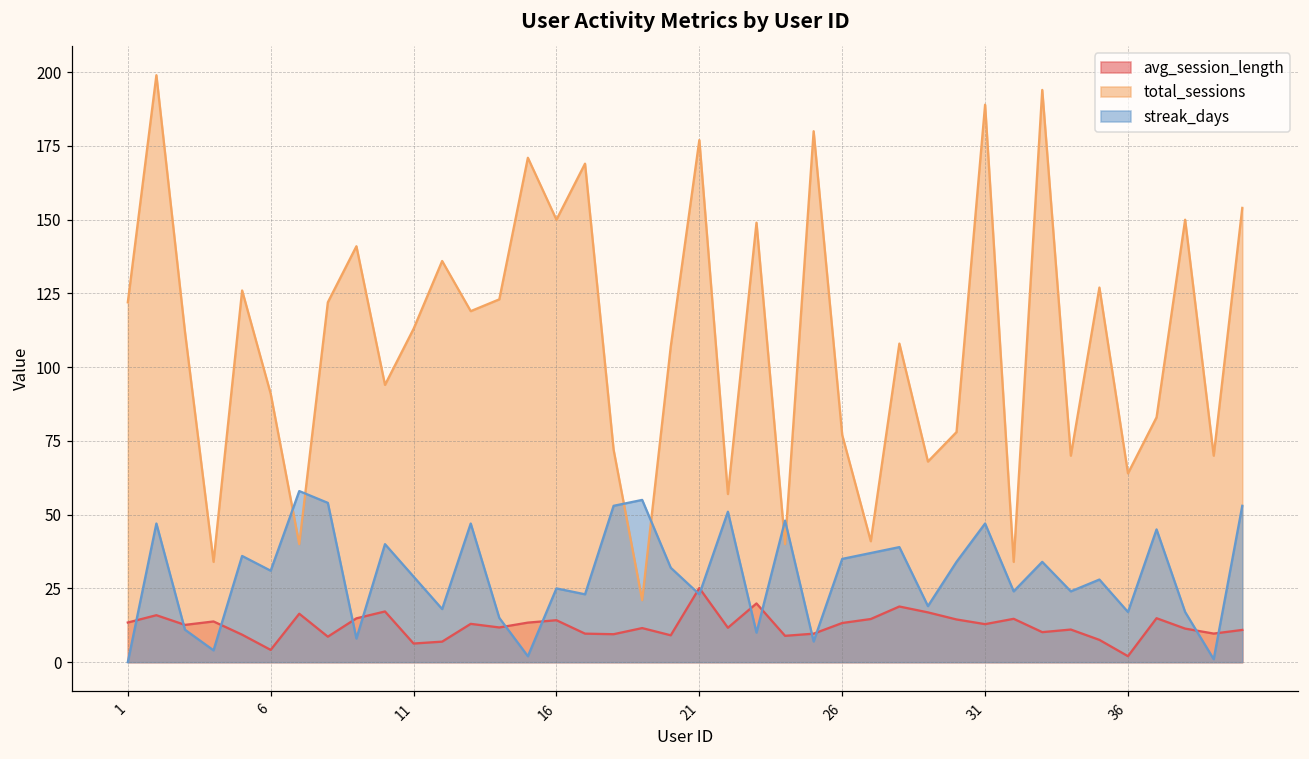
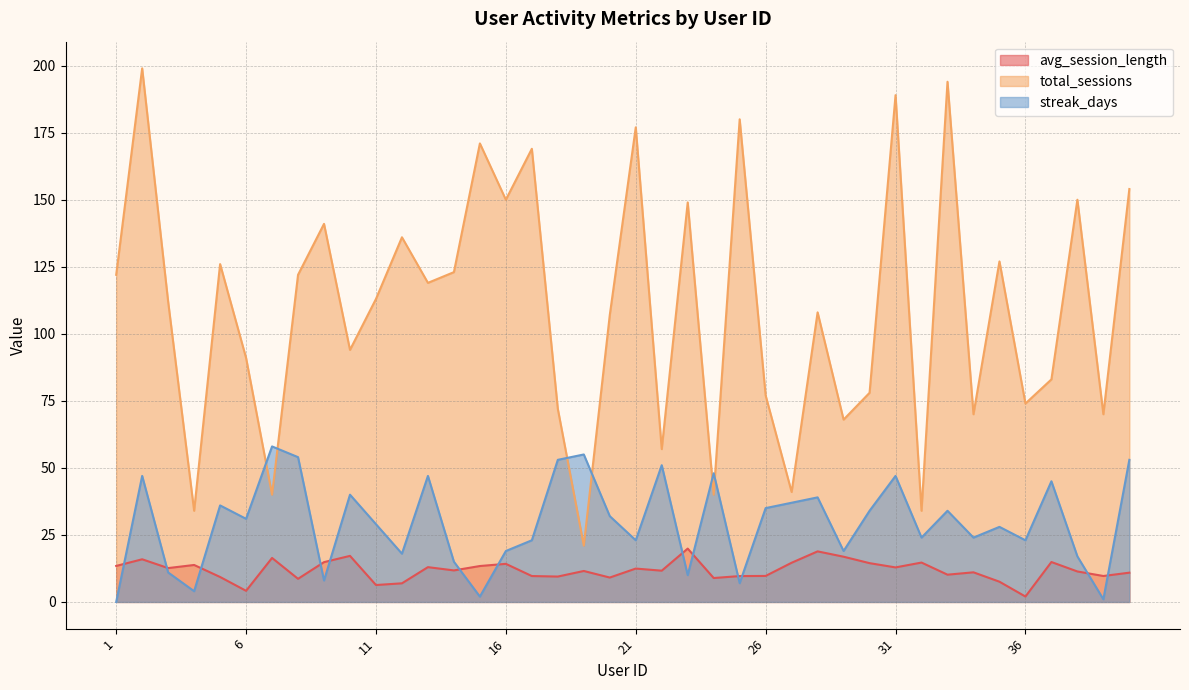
streak_days, 16: 25 -> 19
avg_session_length, 21: 25 -> 12
avg_session_length, 26: 13 -> 10
total_sessions, 36: 64 -> 74
streak_days, 36: 17 -> 23
